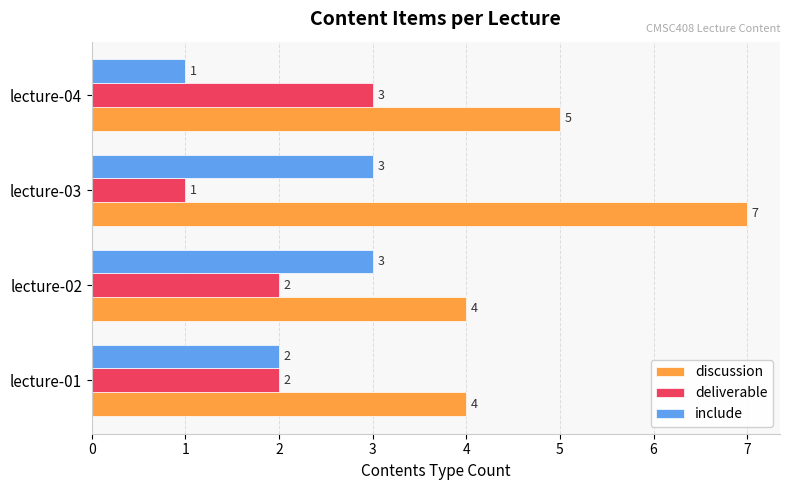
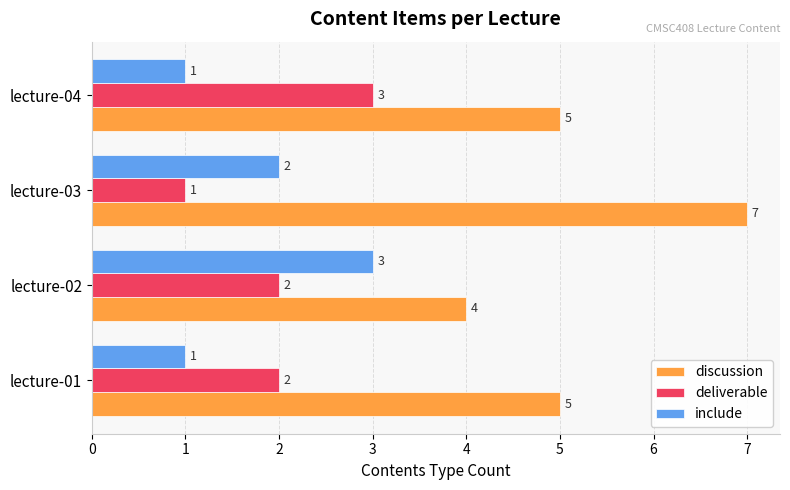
include, lecture-03: 3 -> 2
include, lecture-01: 2 -> 1
discussion, lecture-01: 4 -> 5
